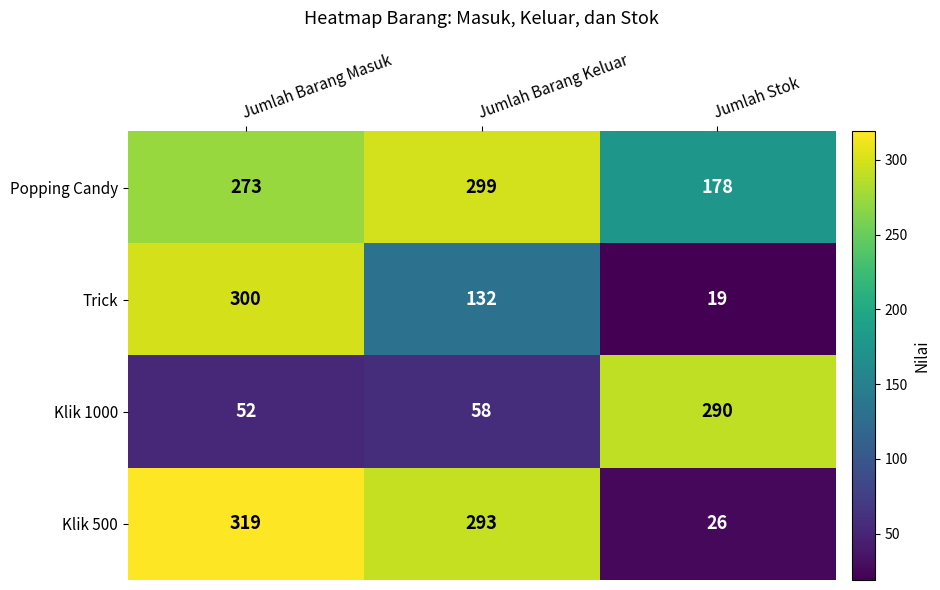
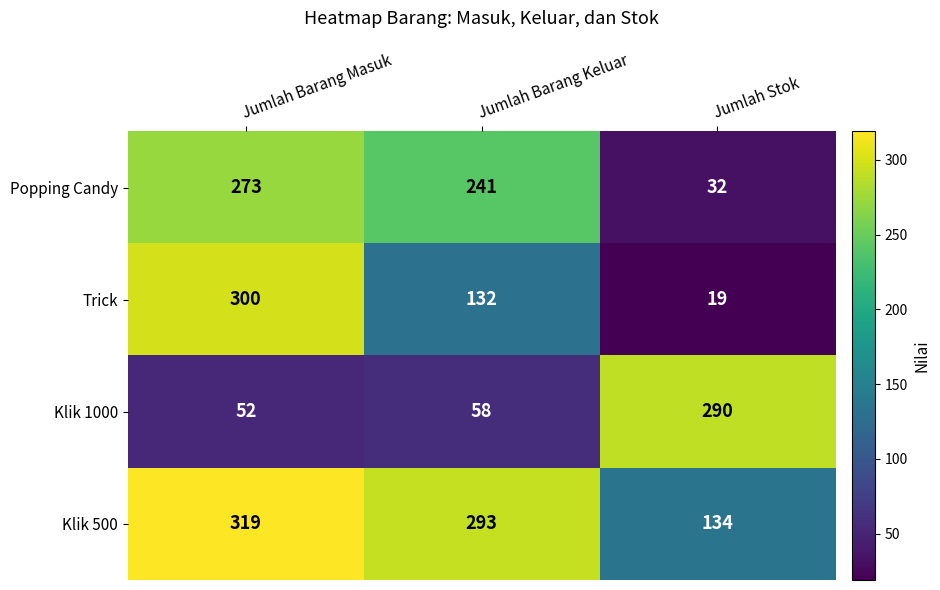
Popping Candy, Jumlah Barang Keluar: 299 -> 241
Popping Candy, Jumlah Stok: 178 -> 32
Klik 500, Jumlah Stok: 26 -> 134
